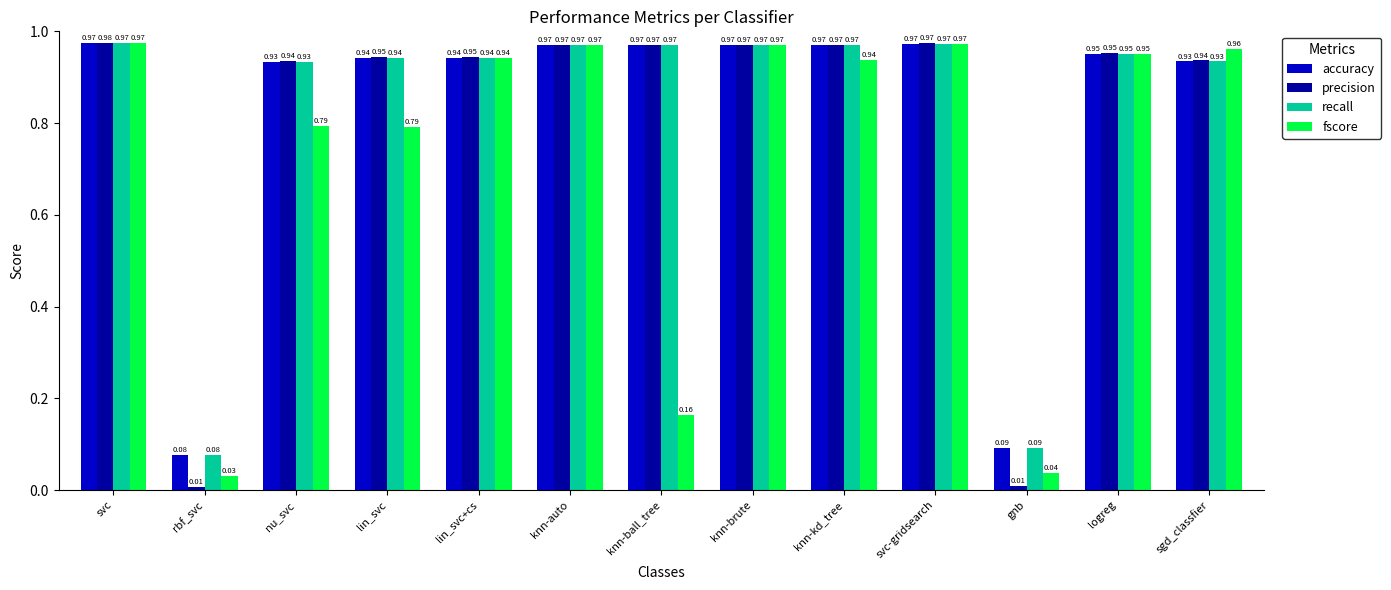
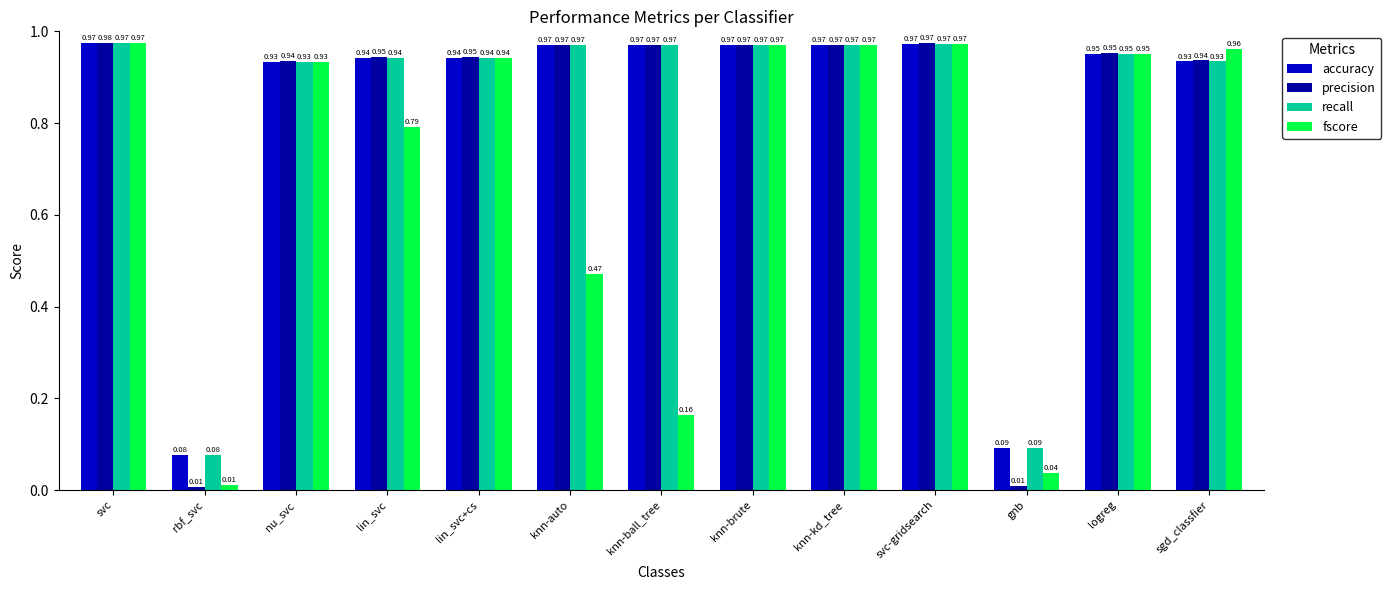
fscore, rbf_svc: 0.03 -> 0.01
fscore, nu_svc: 0.79 -> 0.93
fscore, knn-auto: 0.97 -> 0.47
fscore, knn-kd_tree: 0.94 -> 0.97
